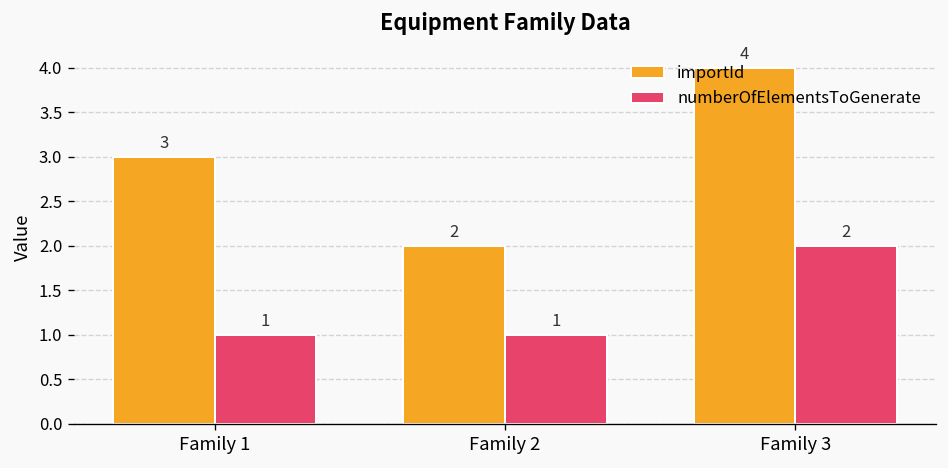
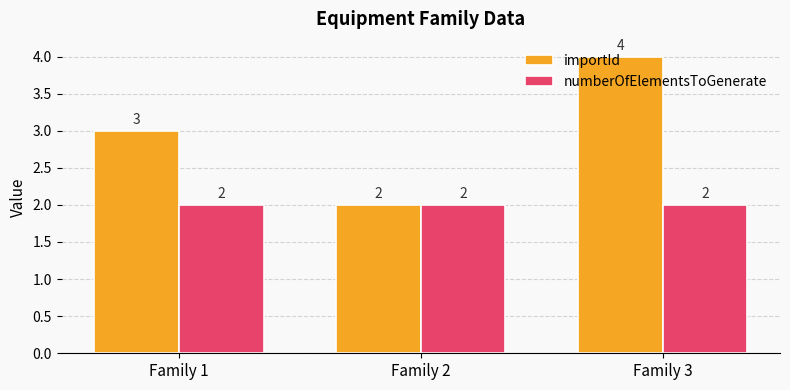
numberOfElementsToGenerate, Family 1: 1 -> 2
numberOfElementsToGenerate, Family 2: 1 -> 2
